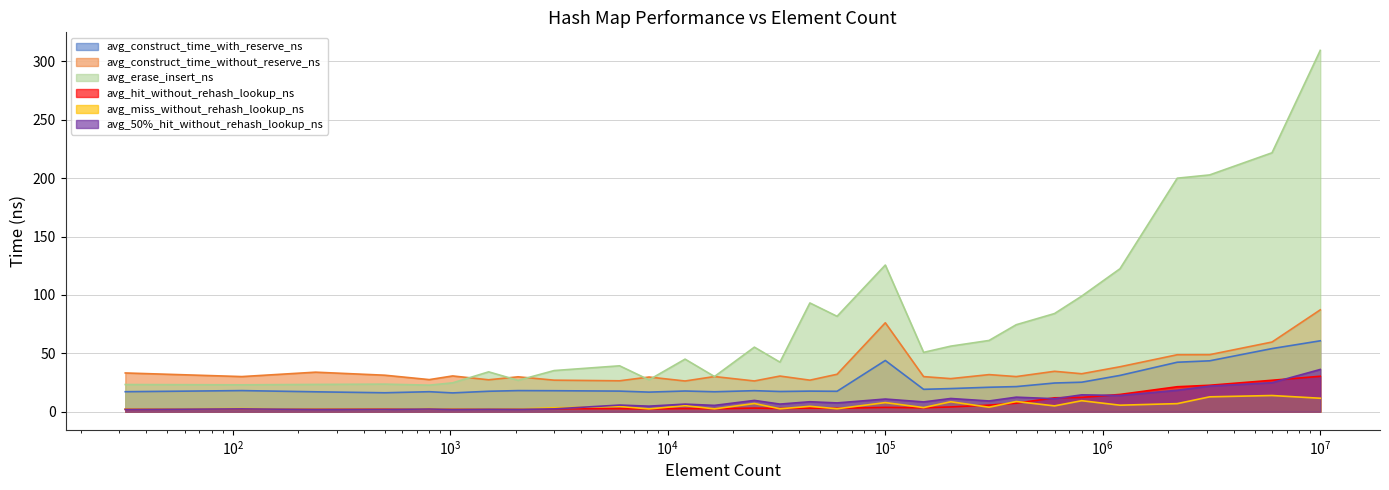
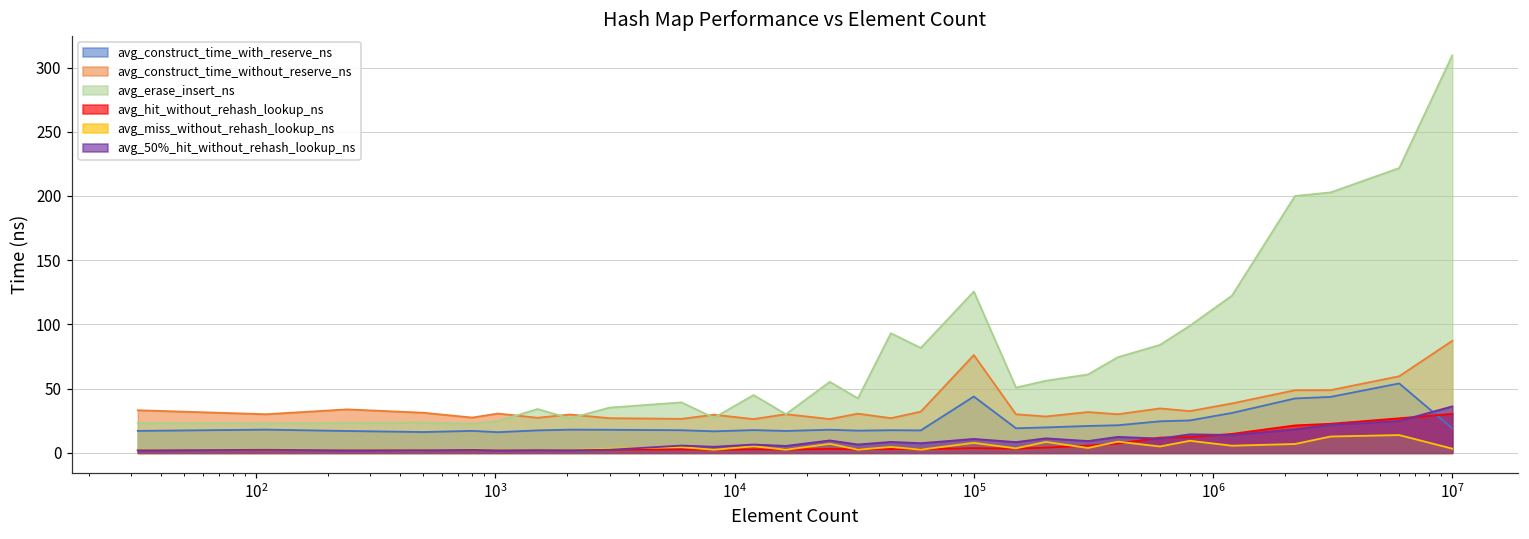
avg_construct_time_with_reserve_ns, 10^7: 61 -> 19
avg_miss_without_rehash_lookup_ns, 10^7: 12 -> 3
